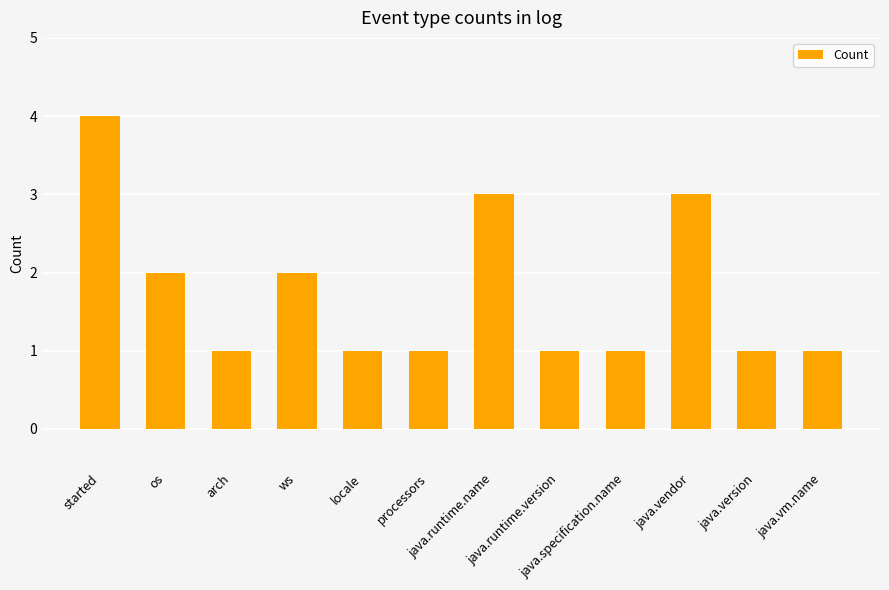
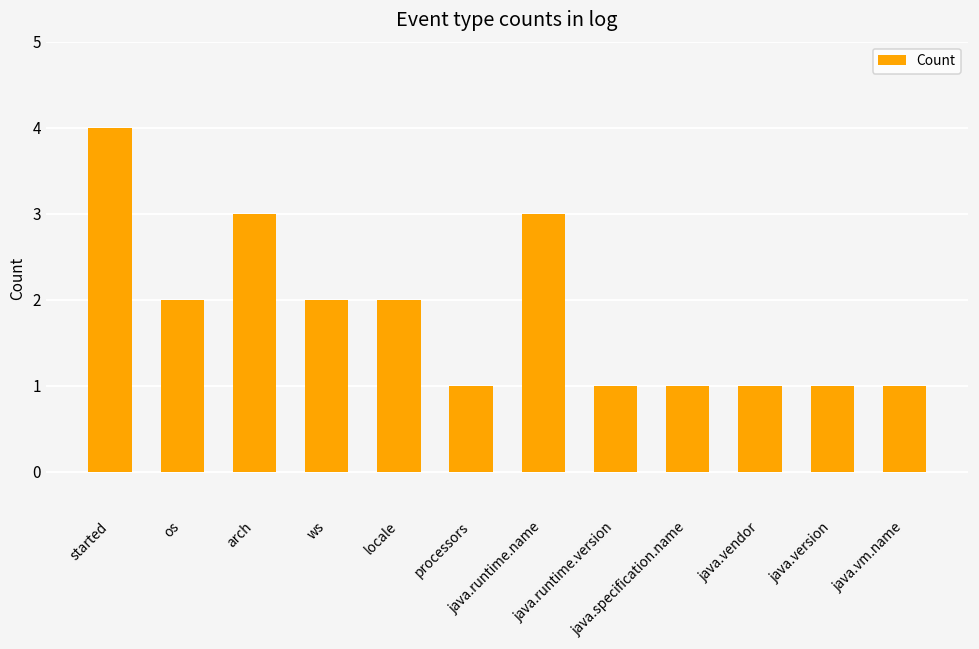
arch: 1 -> 3
locale: 1 -> 2
java.vendor: 3 -> 1
